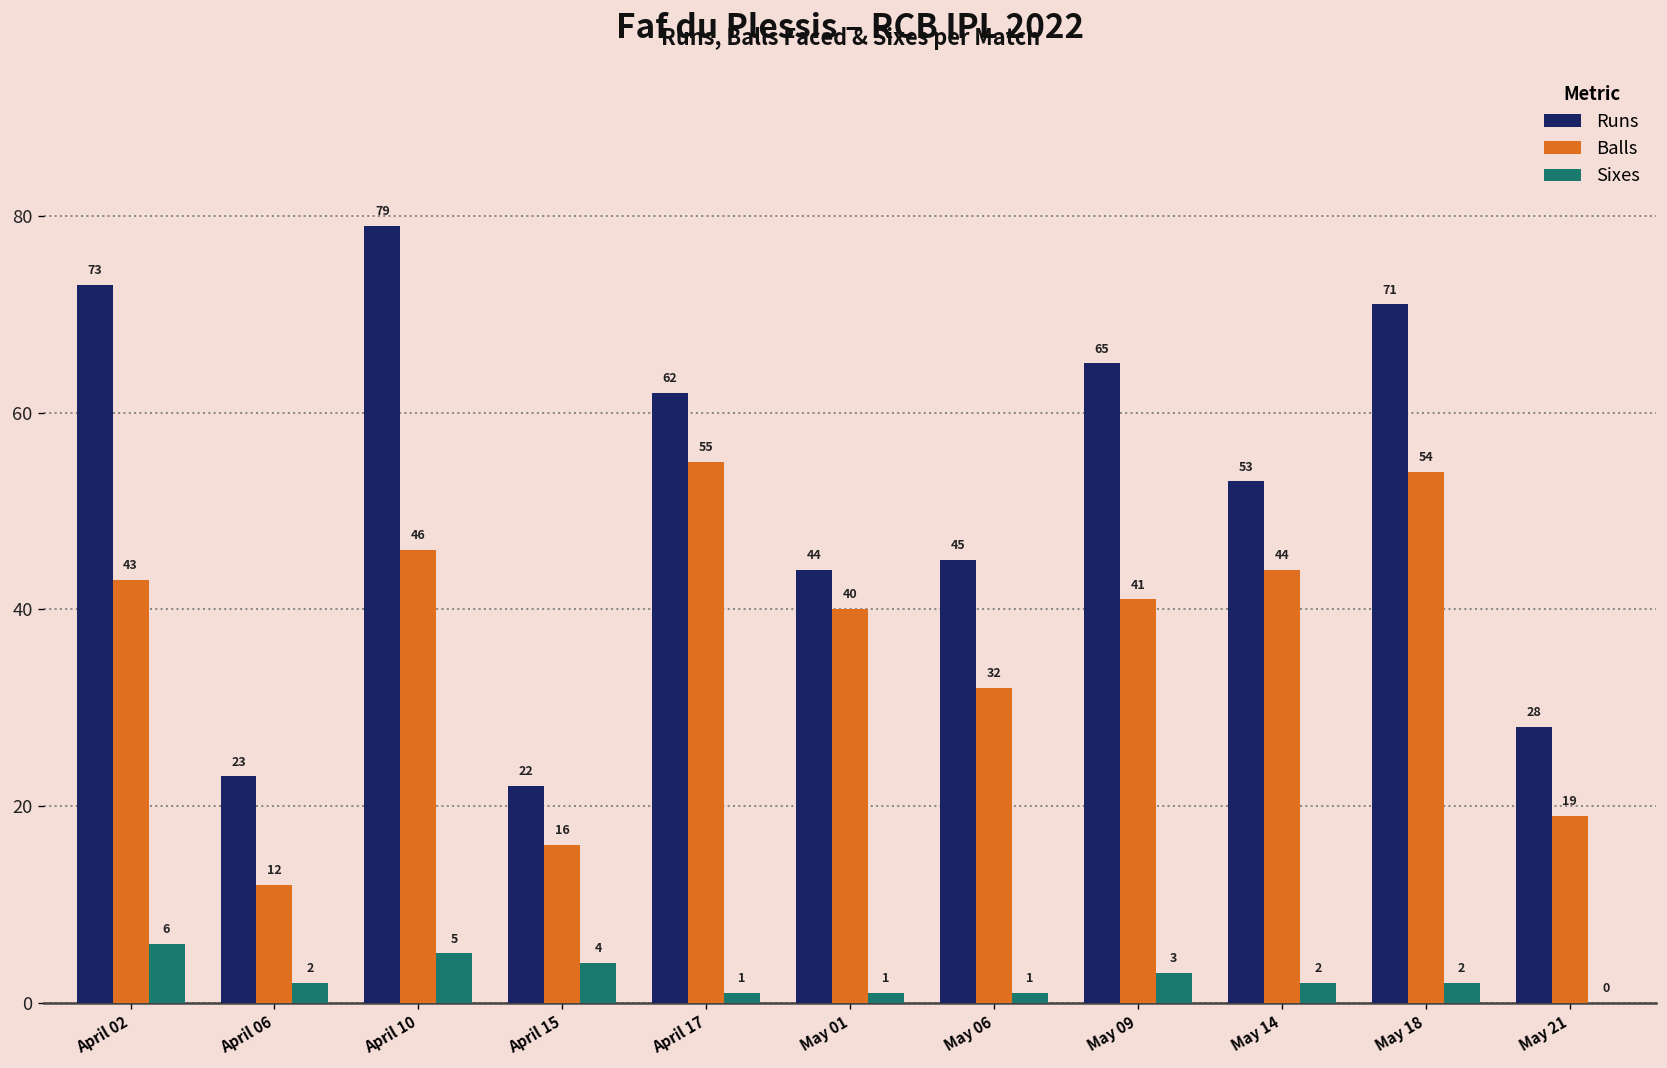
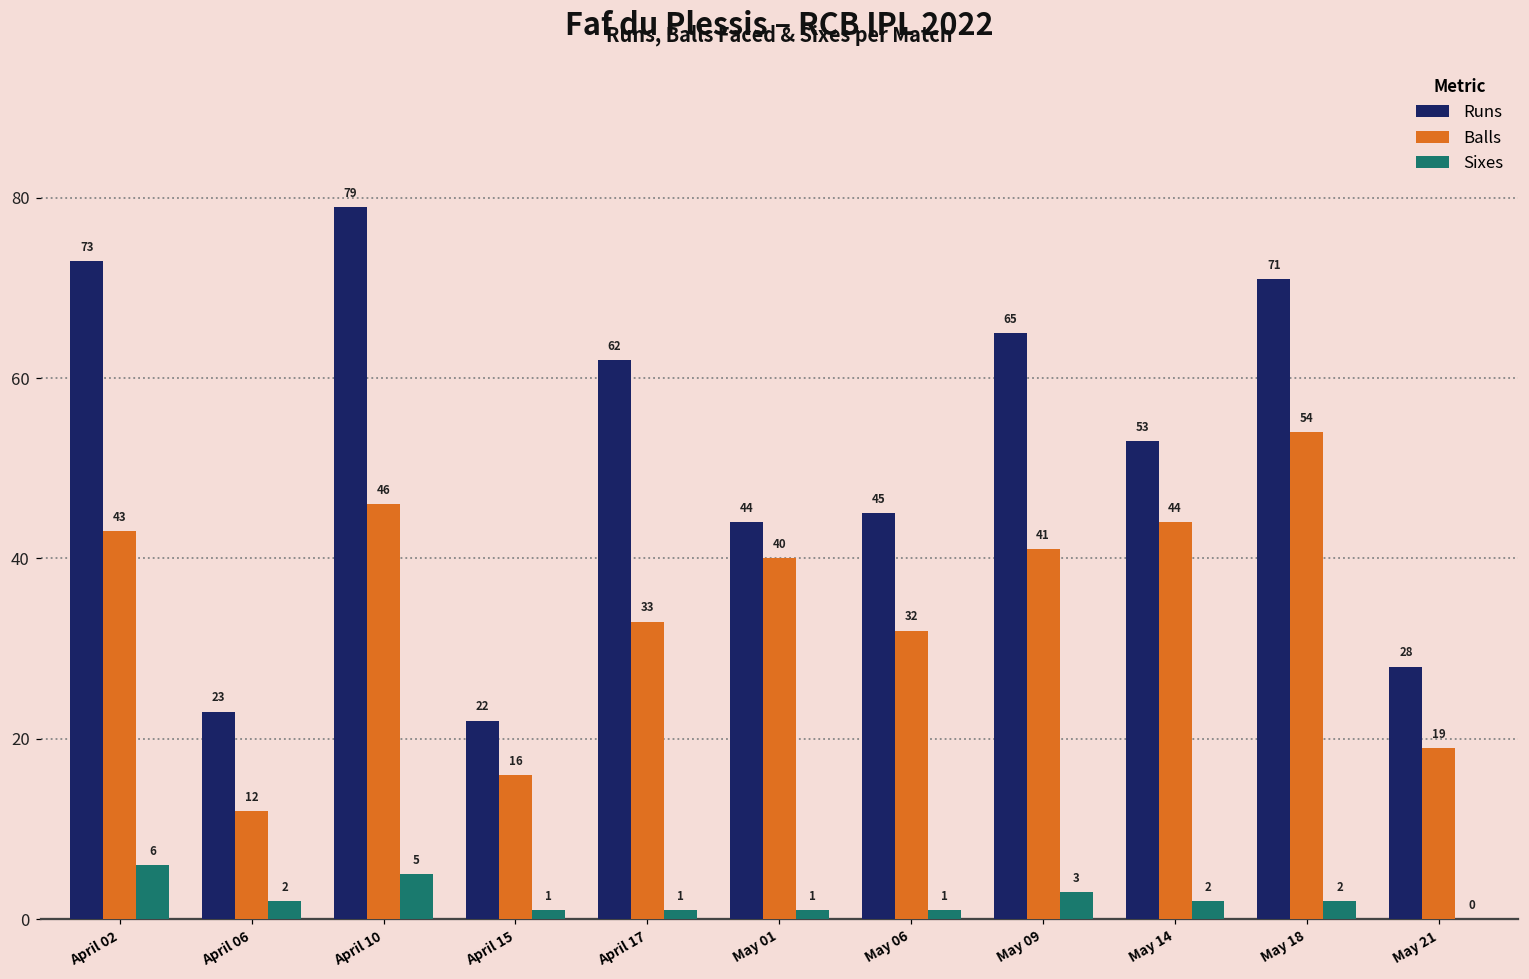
Sixes, April 15: 4 -> 1
Balls, April 17: 55 -> 33
